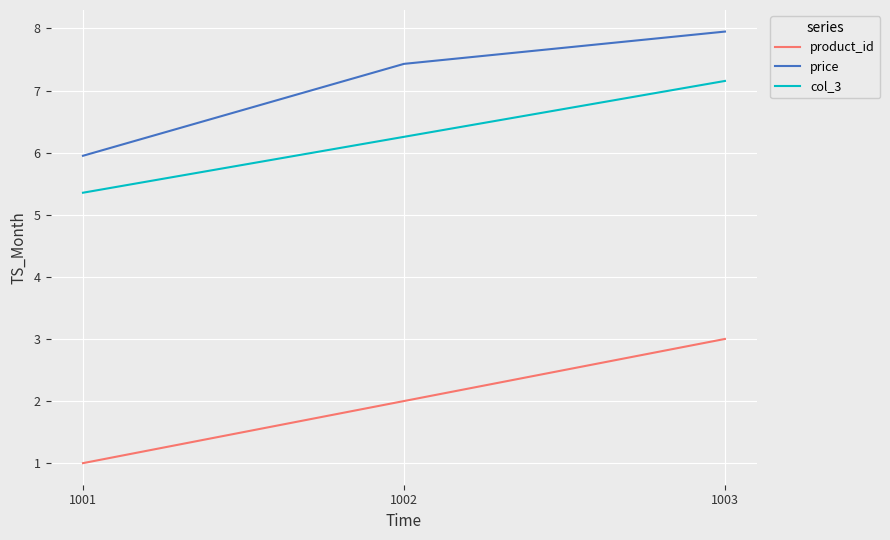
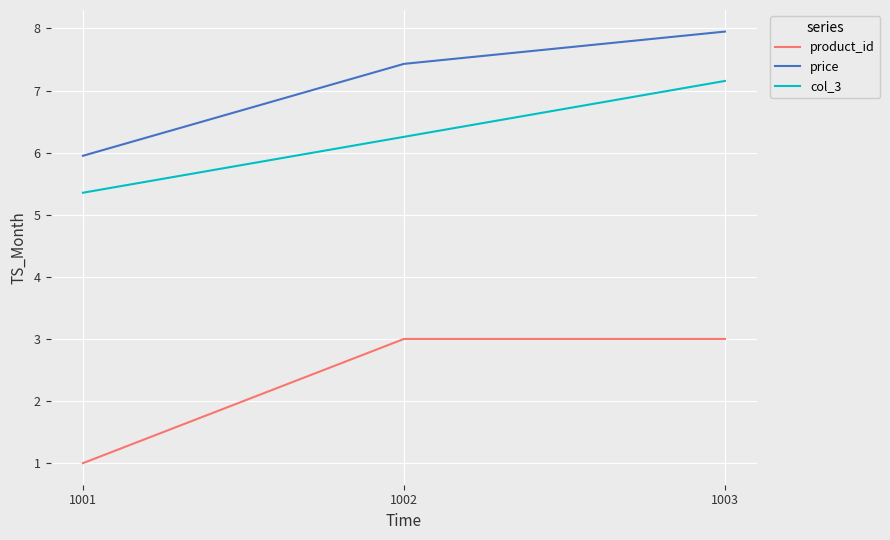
product_id, 1002: 2 -> 3
